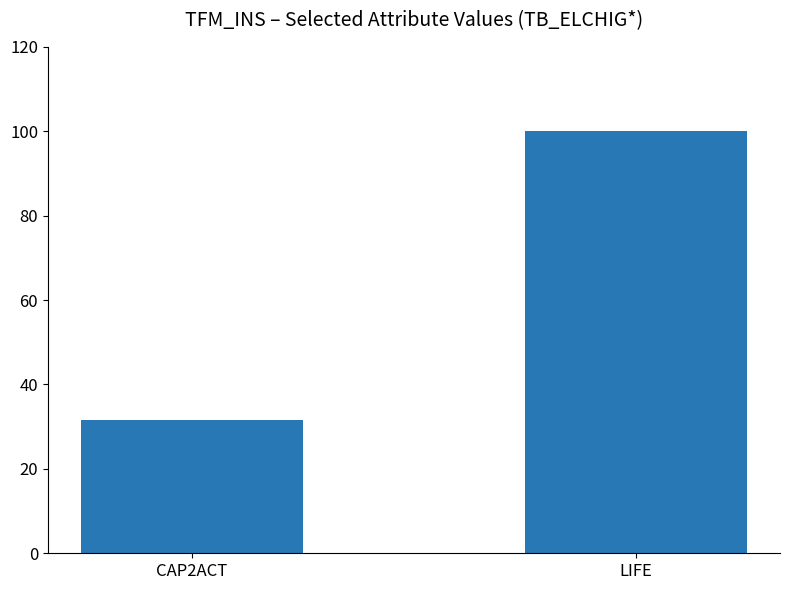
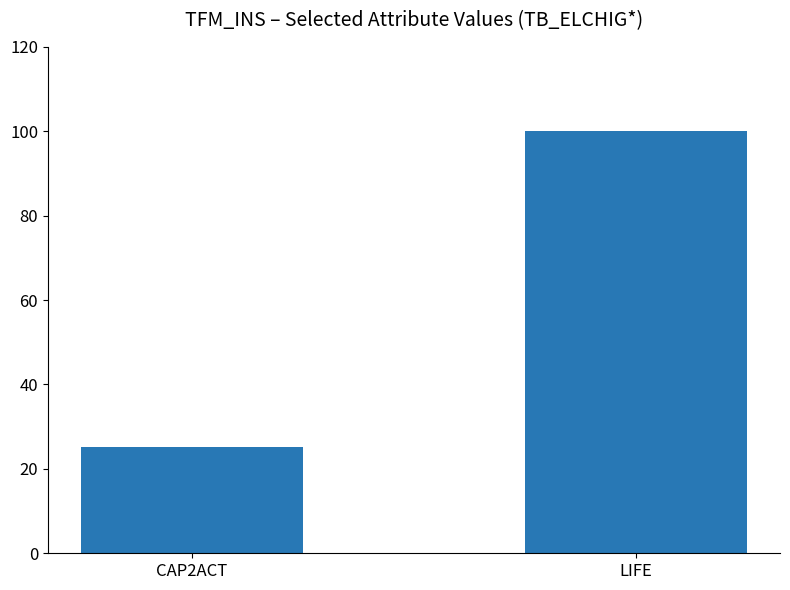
CAP2ACT: 32 -> 25
